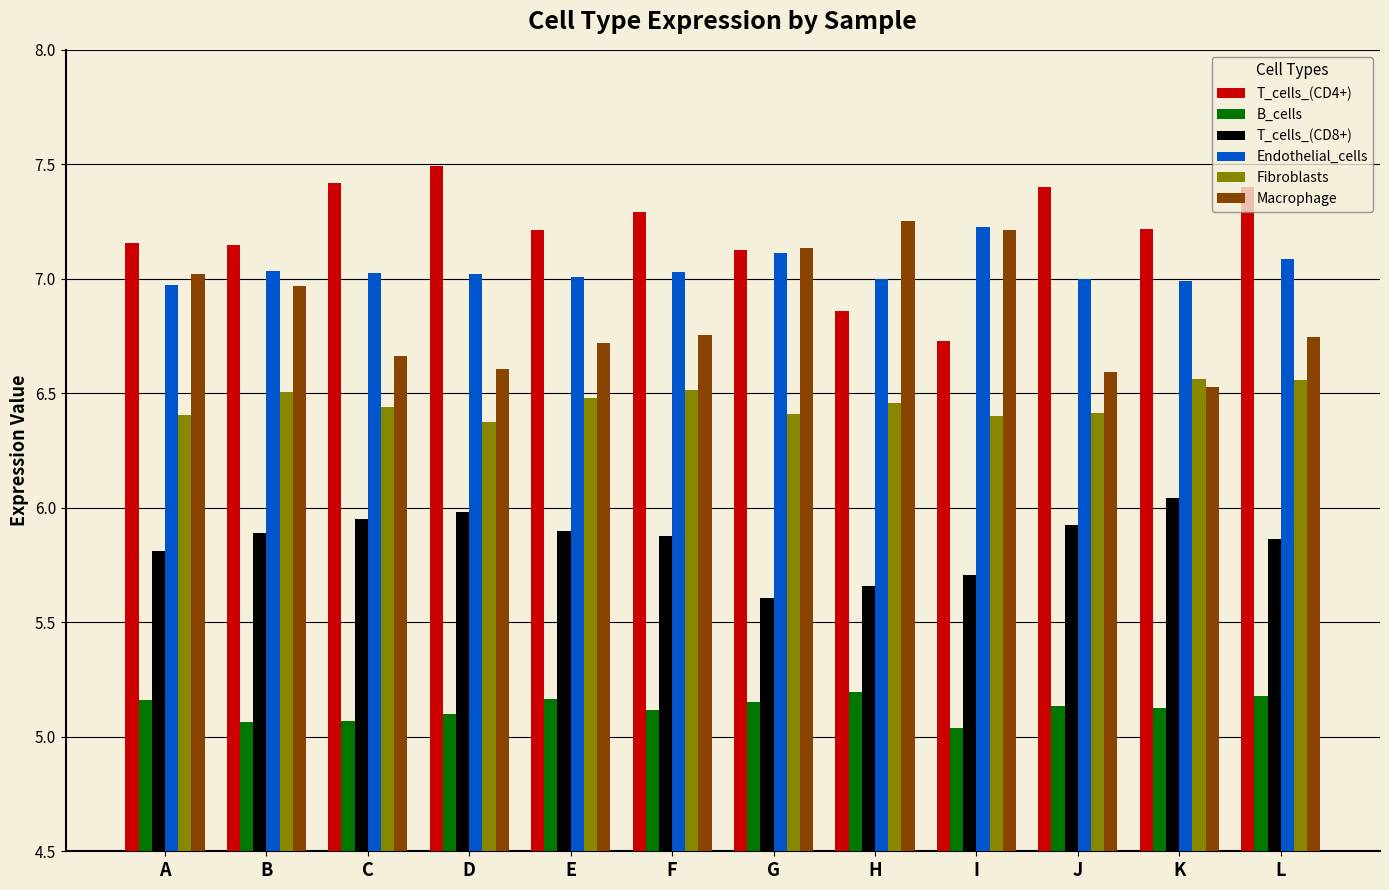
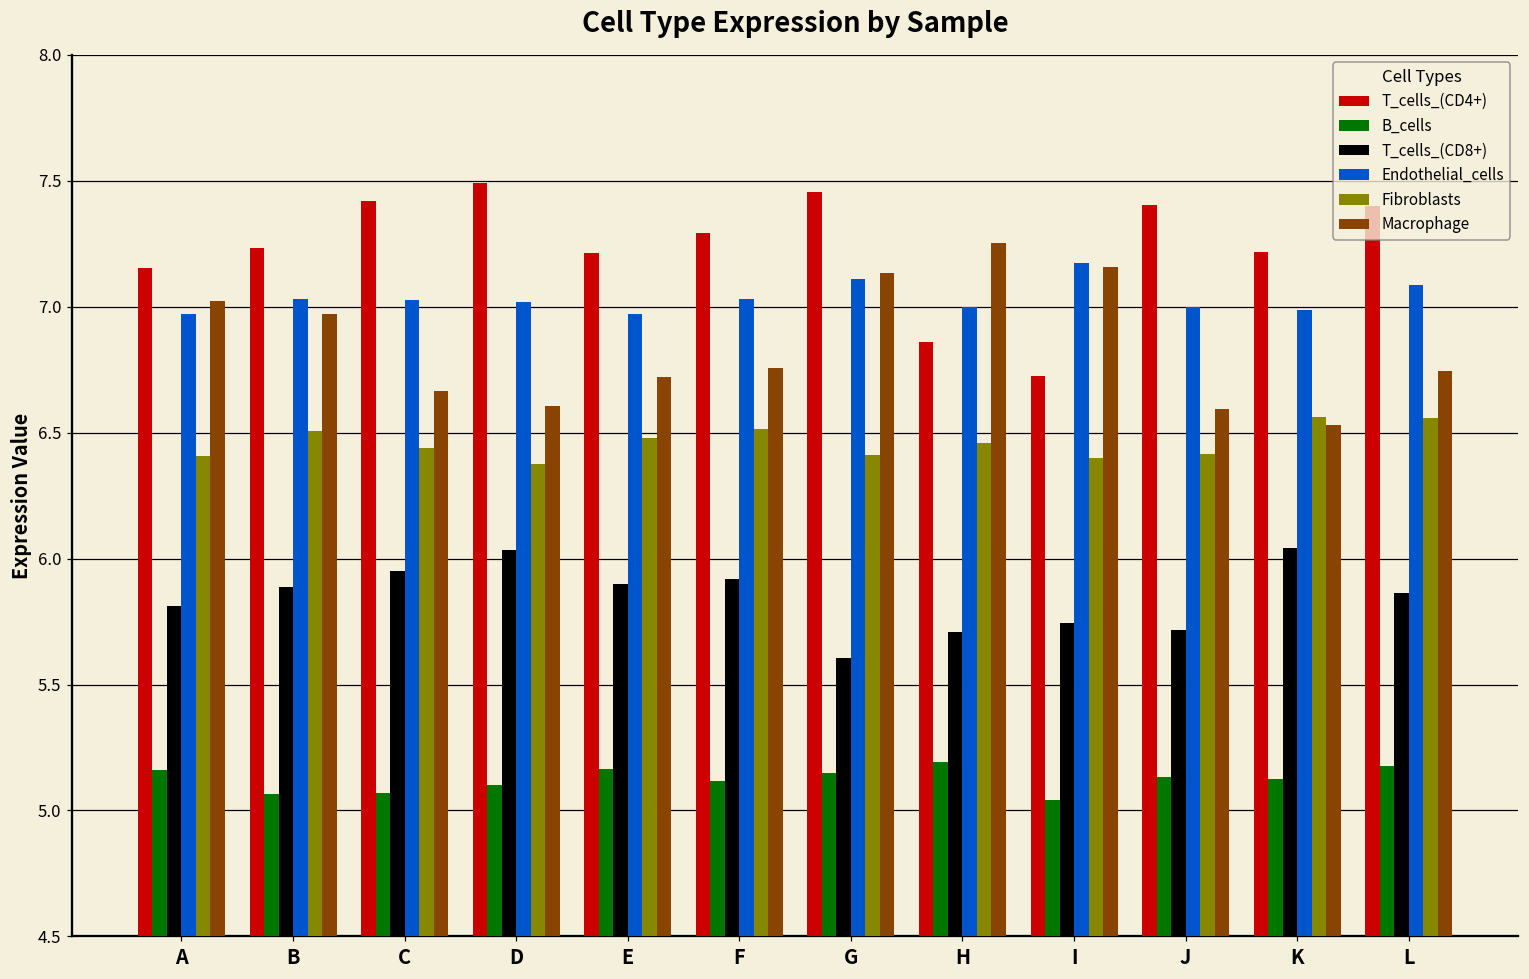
T_cells_(CD4+), B: 7.15 -> 7.23
T_cells_(CD8+), D: 5.98 -> 6.04
Endothelial_cells, E: 7.01 -> 6.97
T_cells_(CD8+), F: 5.88 -> 5.92
T_cells_(CD4+), G: 7.12 -> 7.45
T_cells_(CD8+), H: 5.66 -> 5.71
T_cells_(CD8+), I: 5.71 -> 5.74
Endothelial_cells, I: 7.23 -> 7.17
Macrophage, I: 7.21 -> 7.16
T_cells_(CD8+), J: 5.93 -> 5.72
